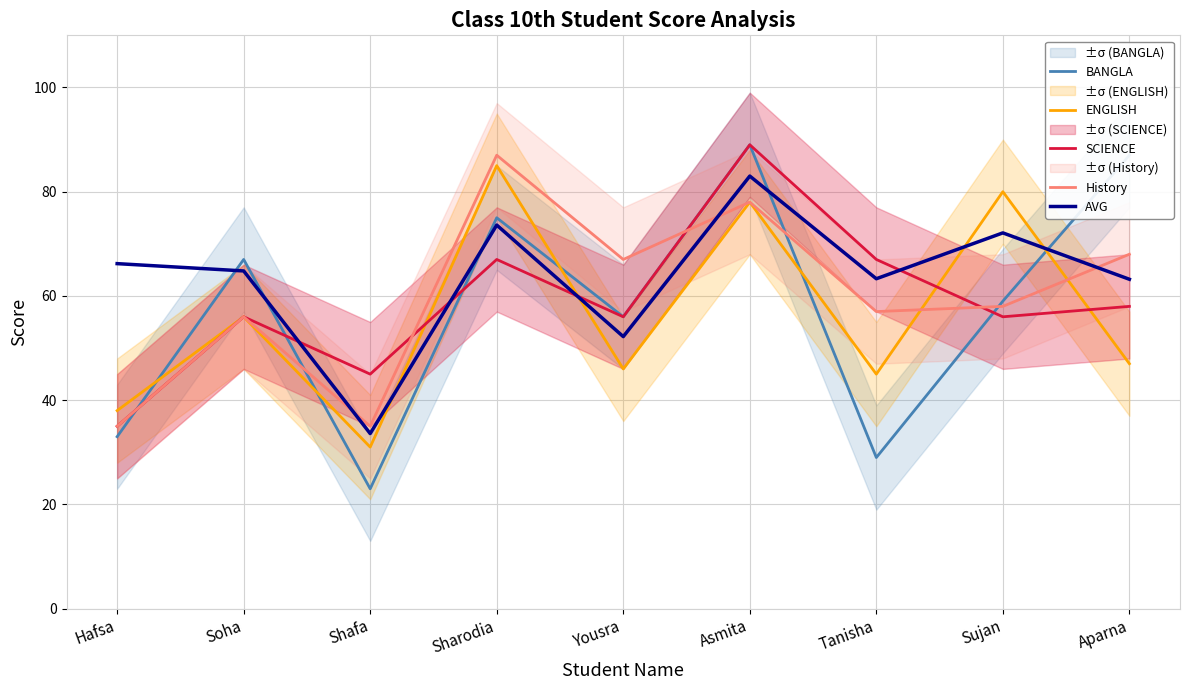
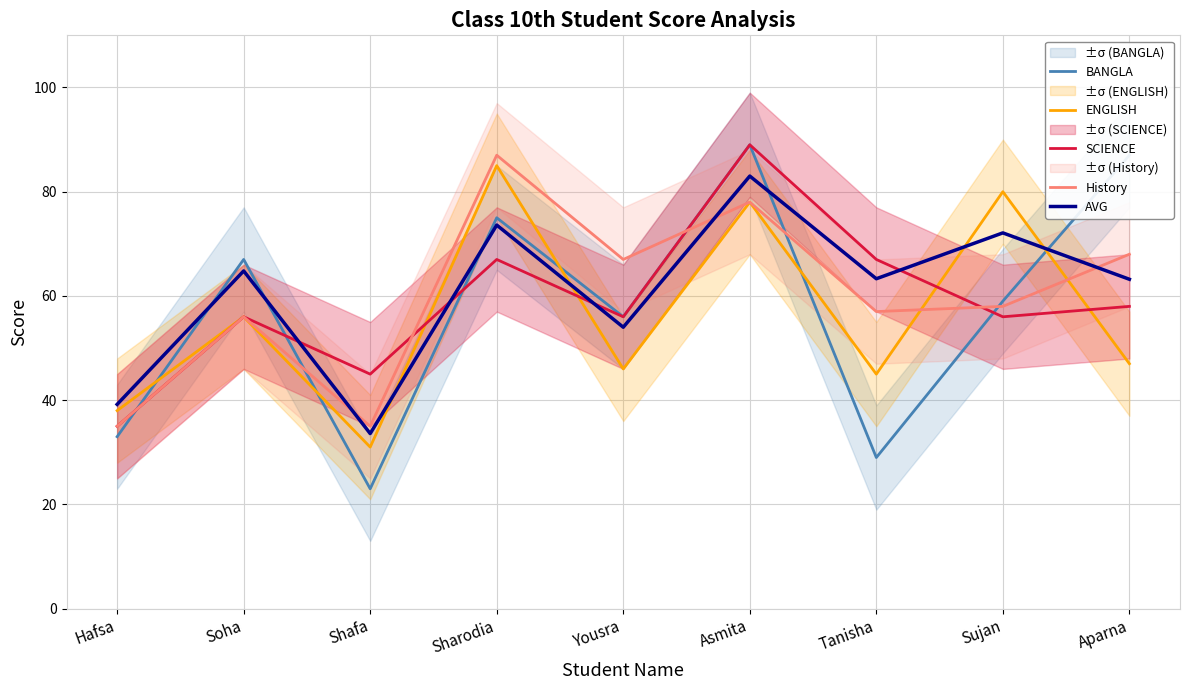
AVG, Hafsa: 66 -> 39
AVG, Yousra: 52 -> 54
